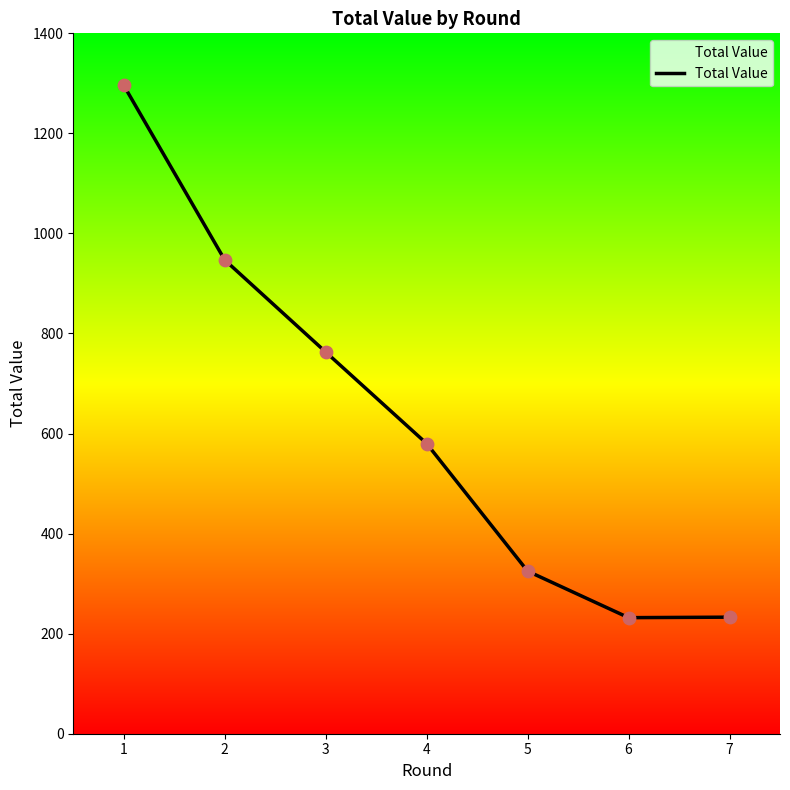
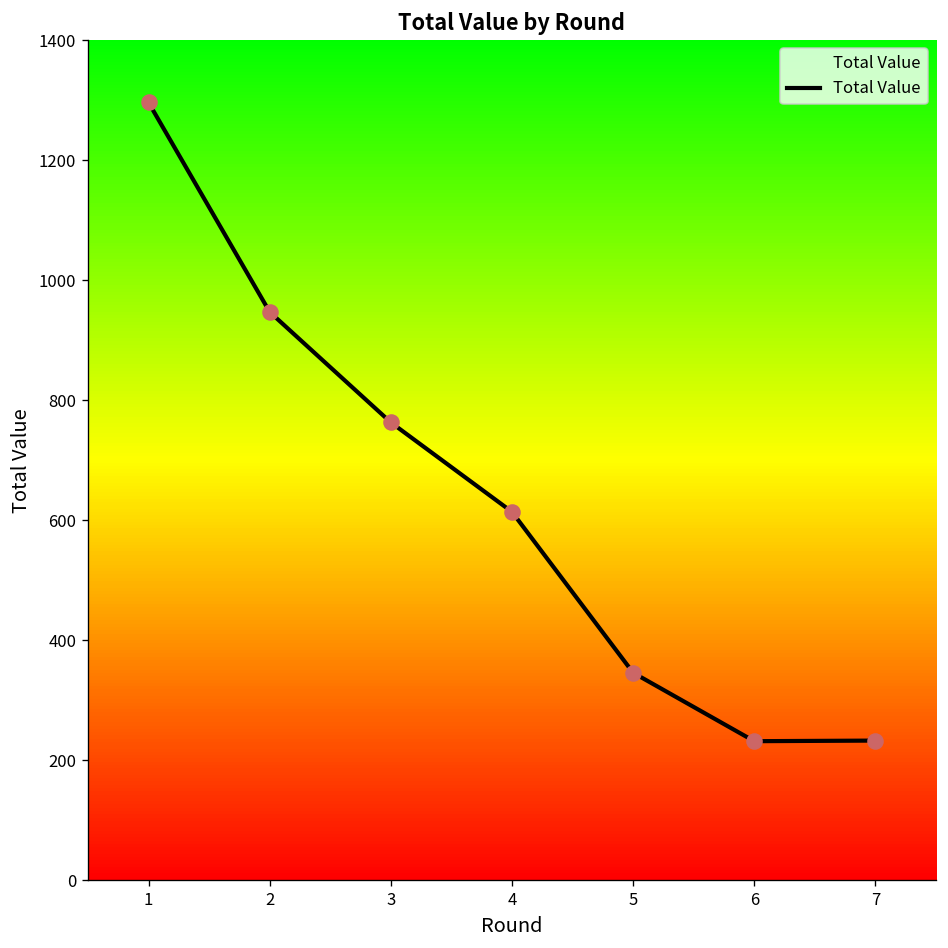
4: 580 -> 610
5: 330 -> 350
